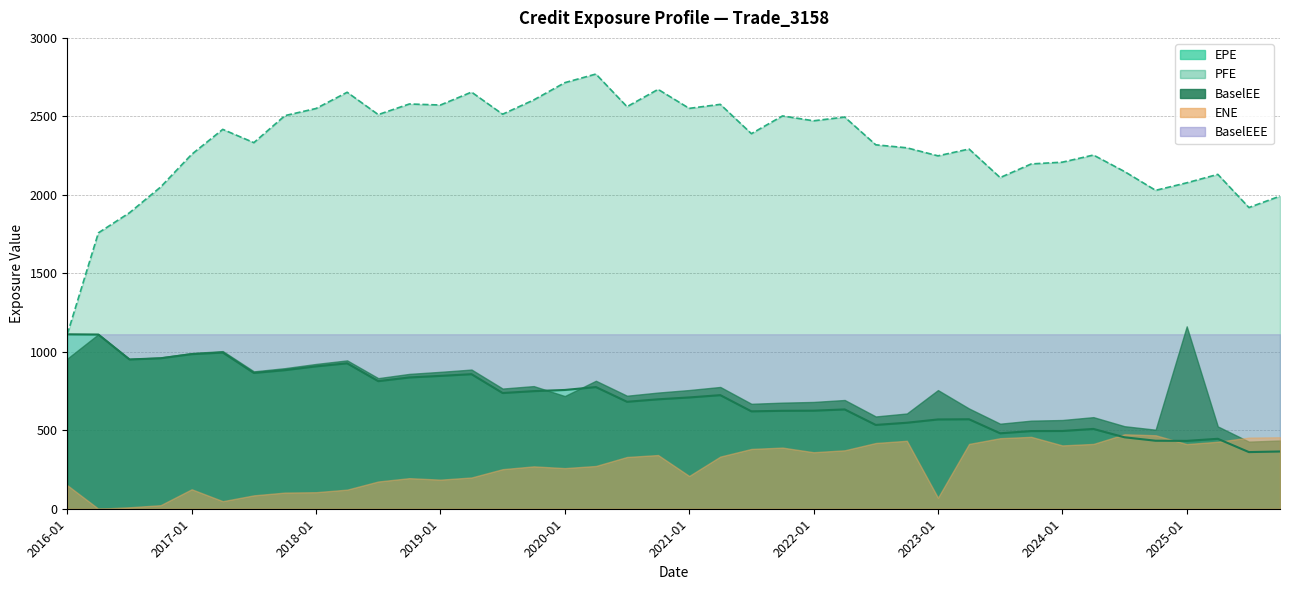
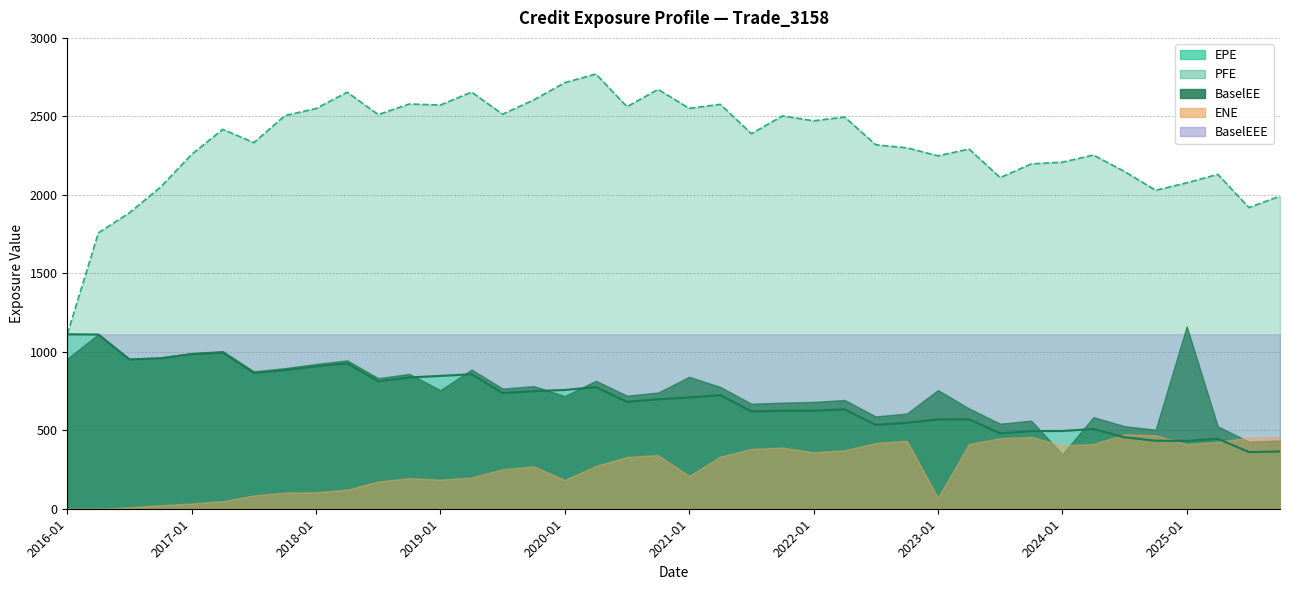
ENE, 2016-01: 150 -> 0
ENE, 2017-01: 120 -> 30
BaselEE, 2019-01: 870 -> 760
ENE, 2020-01: 260 -> 180
BaselEE, 2021-01: 760 -> 840
BaselEE, 2024-01: 570 -> 350
